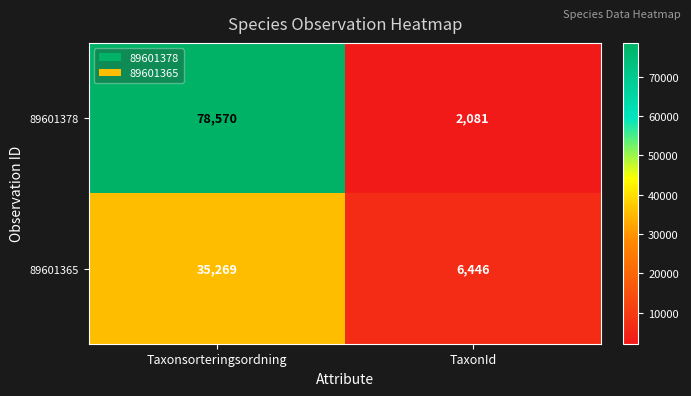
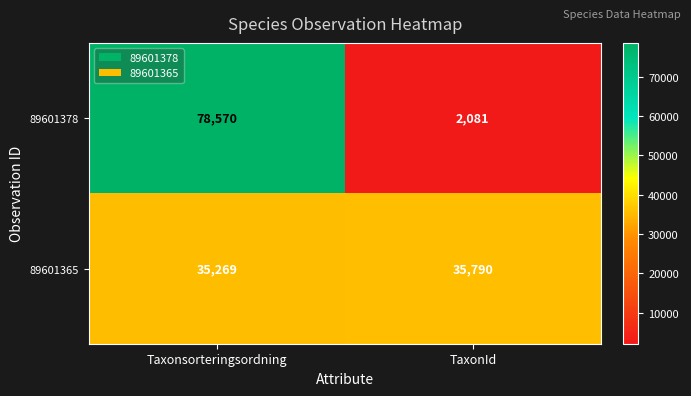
89601365, TaxonId: 6,446 -> 35,790
